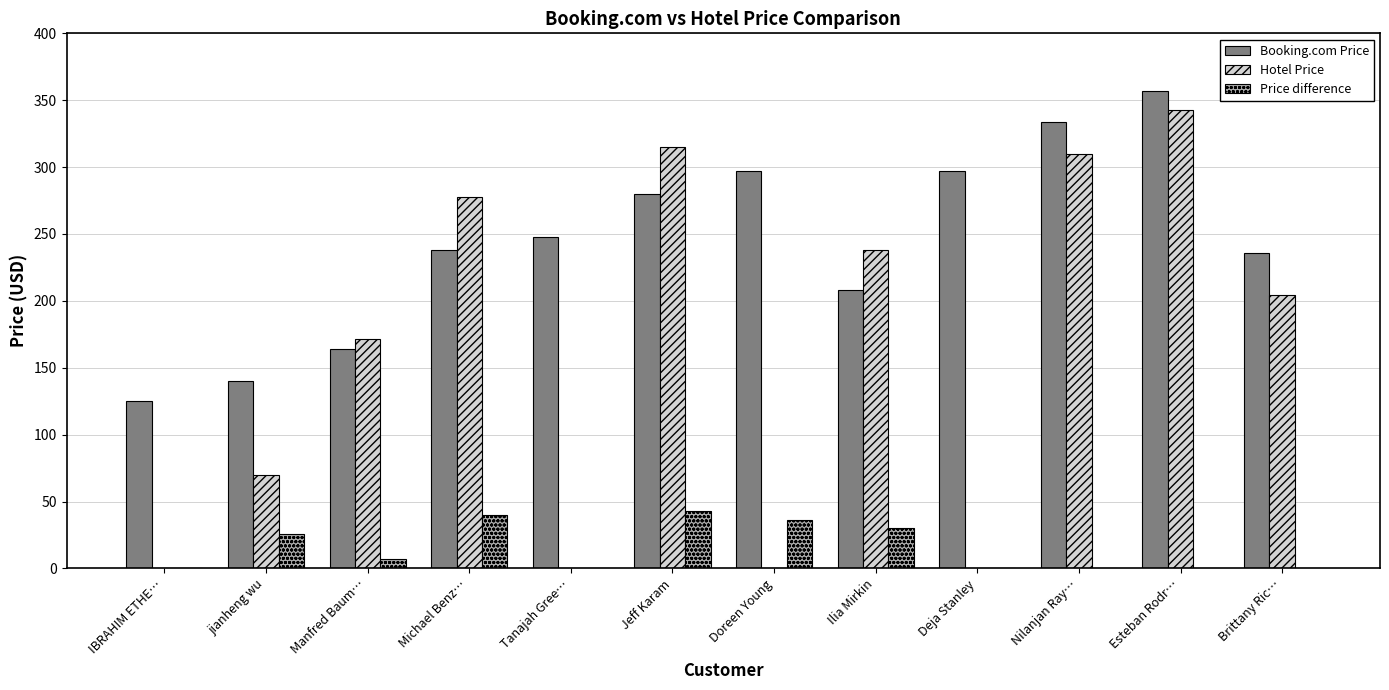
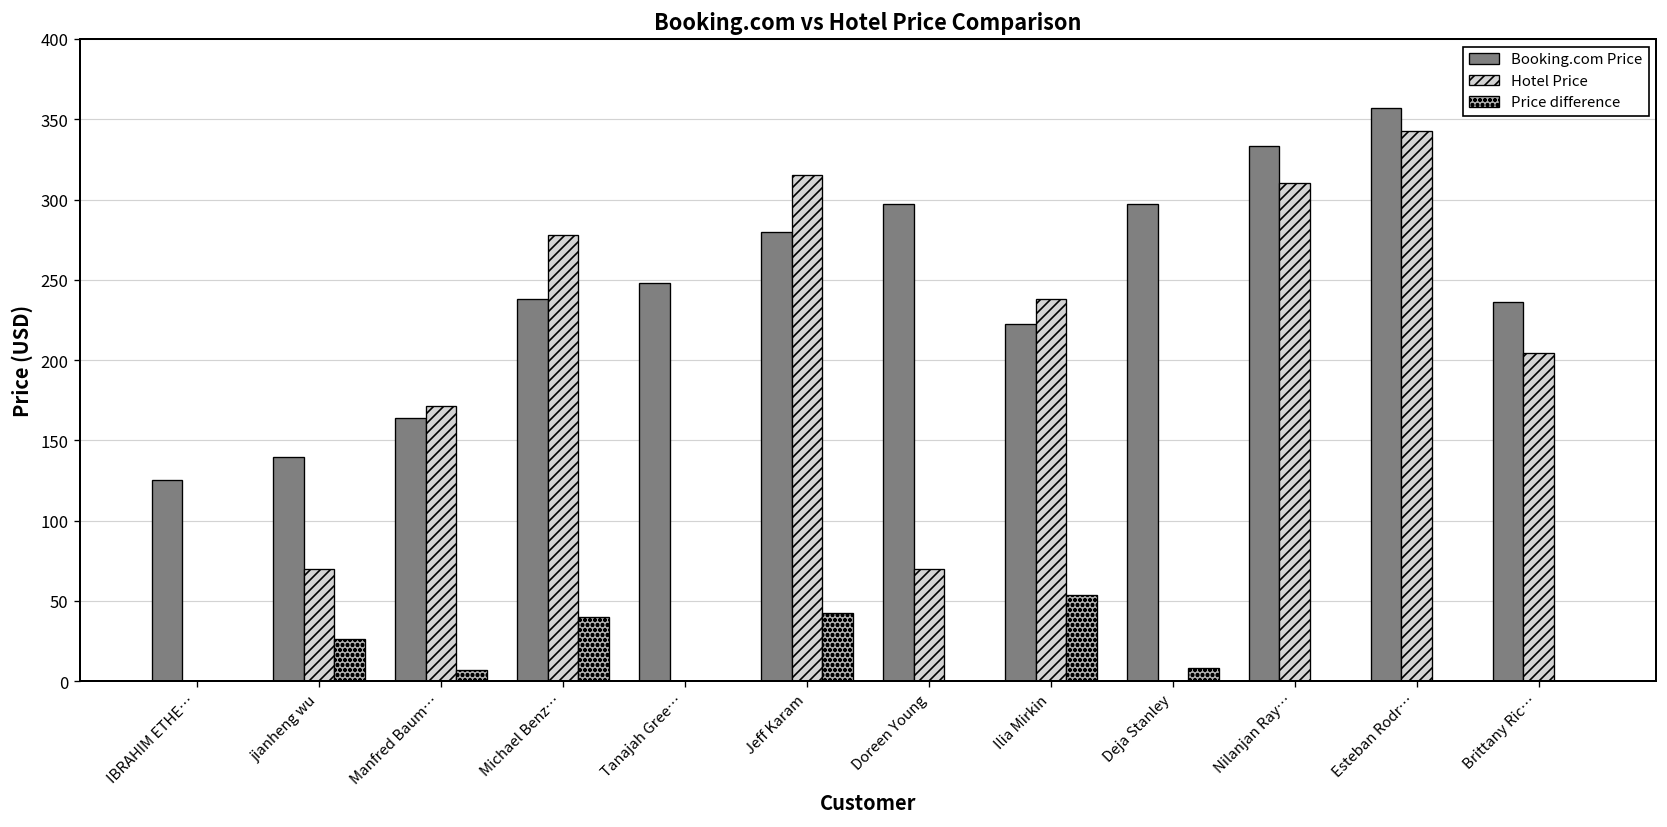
Hotel Price, Doreen Young: 0 -> 70
Price difference, Doreen Young: 36 -> 0
Booking.com Price, Ilia Mirkin: 208 -> 222
Price difference, Ilia Mirkin: 30 -> 54
Price difference, Deja Stanley: 0 -> 8
